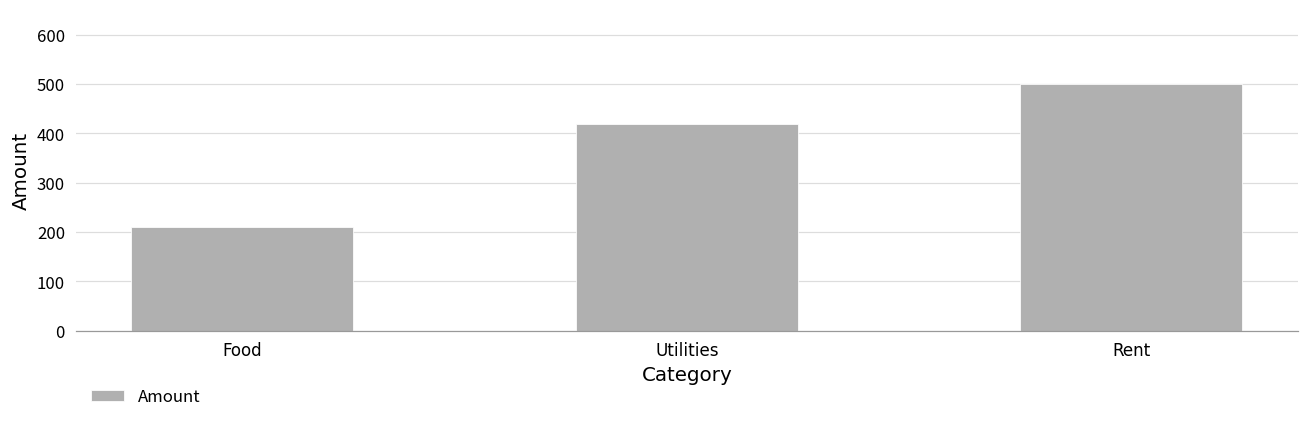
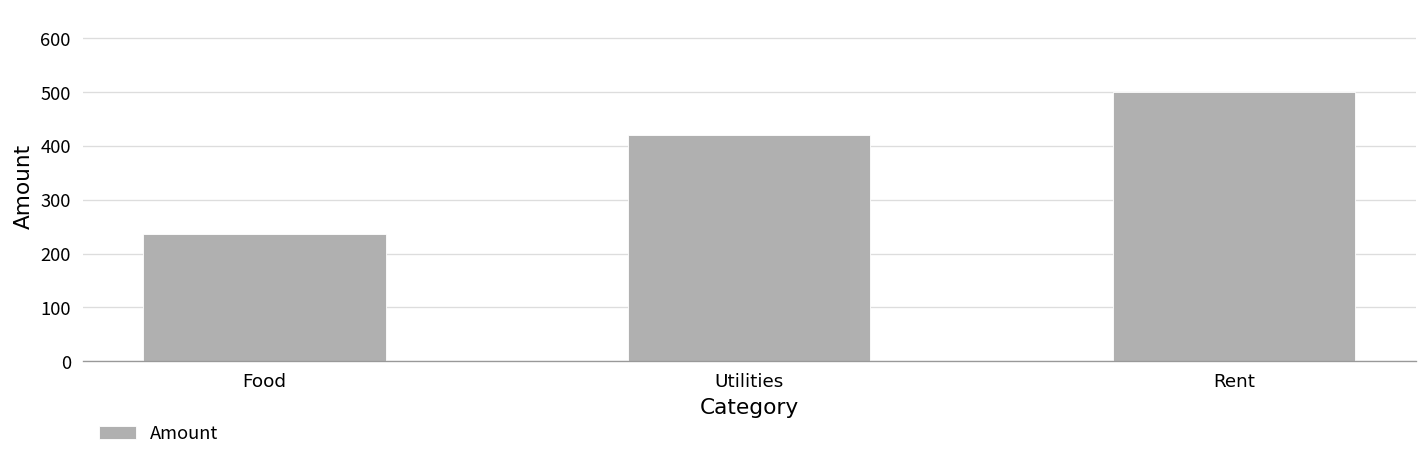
Food: 210 -> 240
